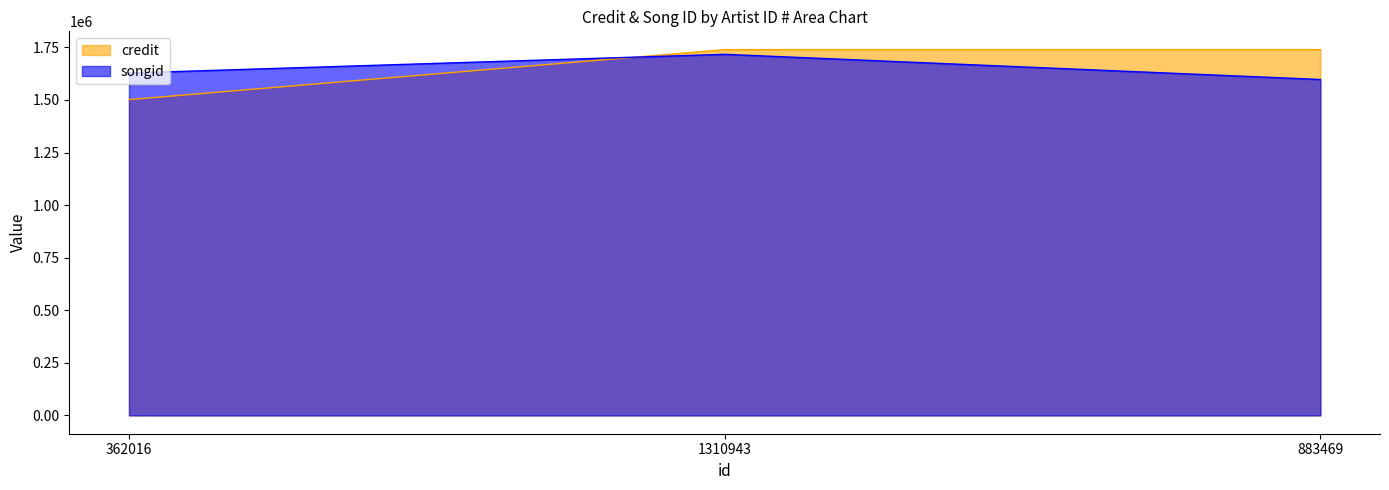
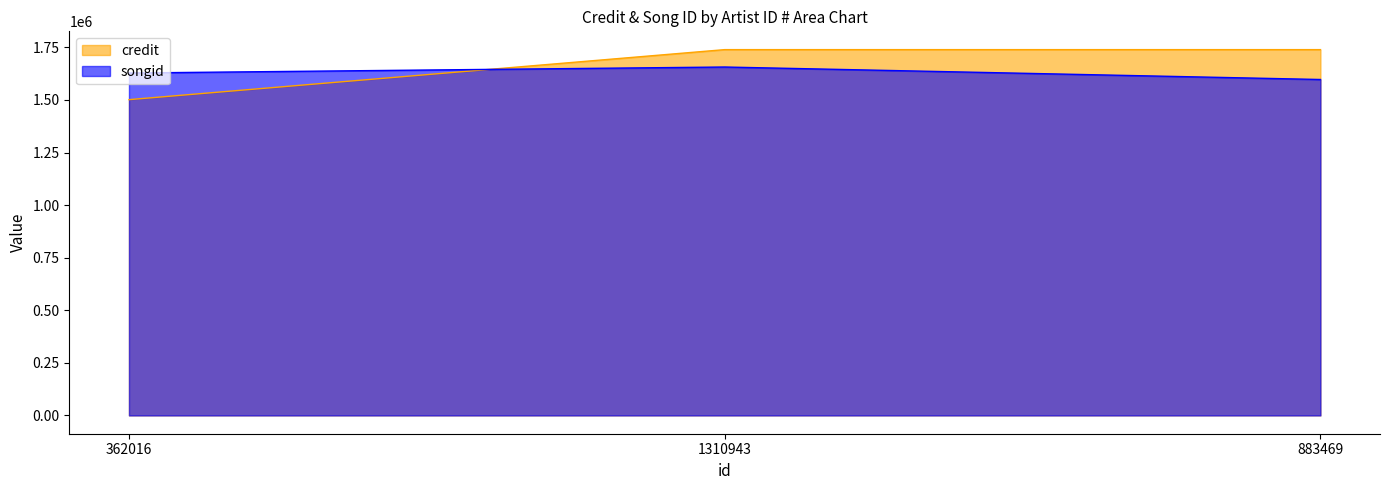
songid, 1310943: 1720000 -> 1660000
